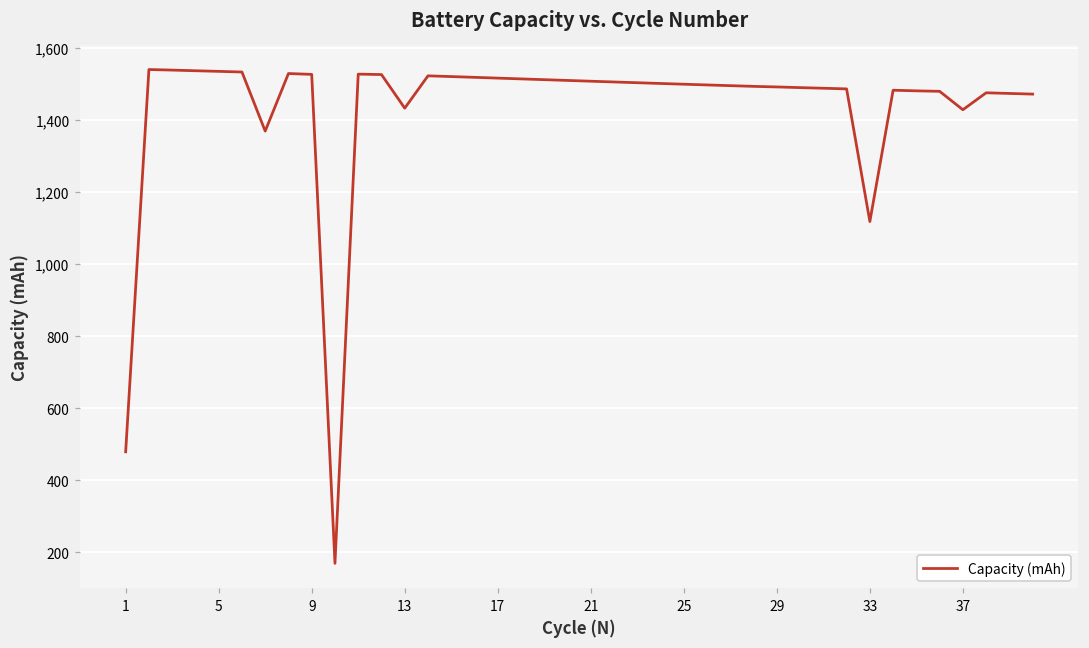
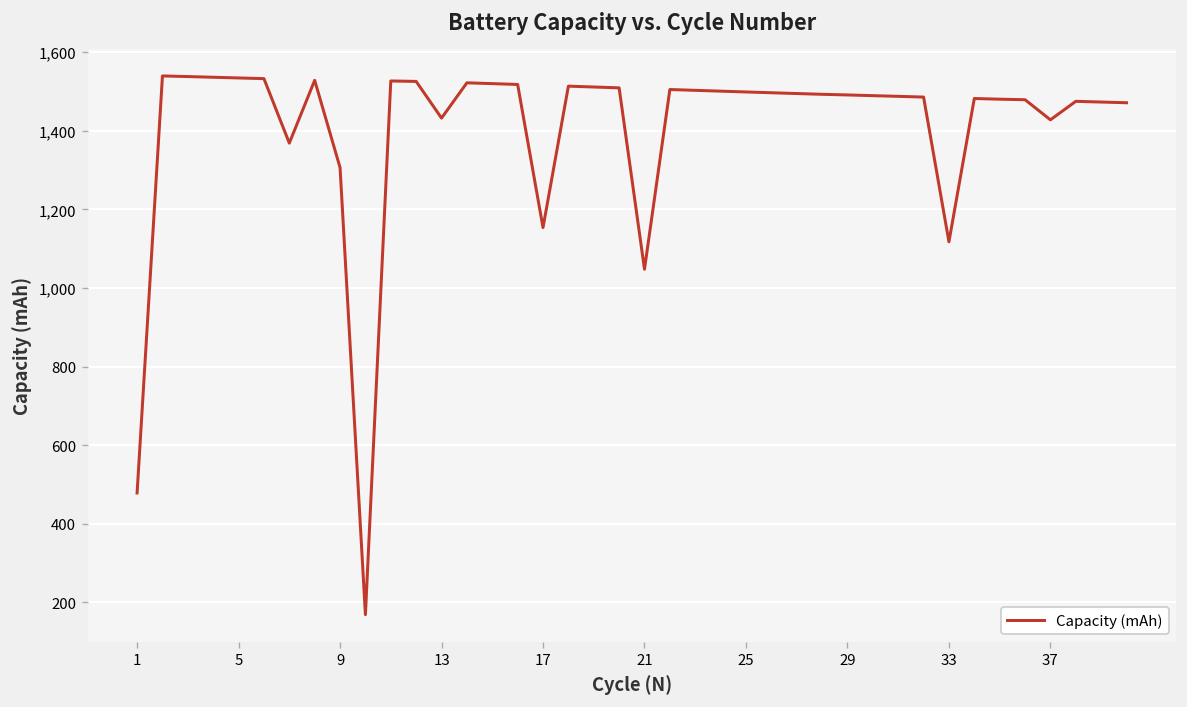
9: 1,530 -> 1,310
17: 1,520 -> 1,150
21: 1,510 -> 1,050
